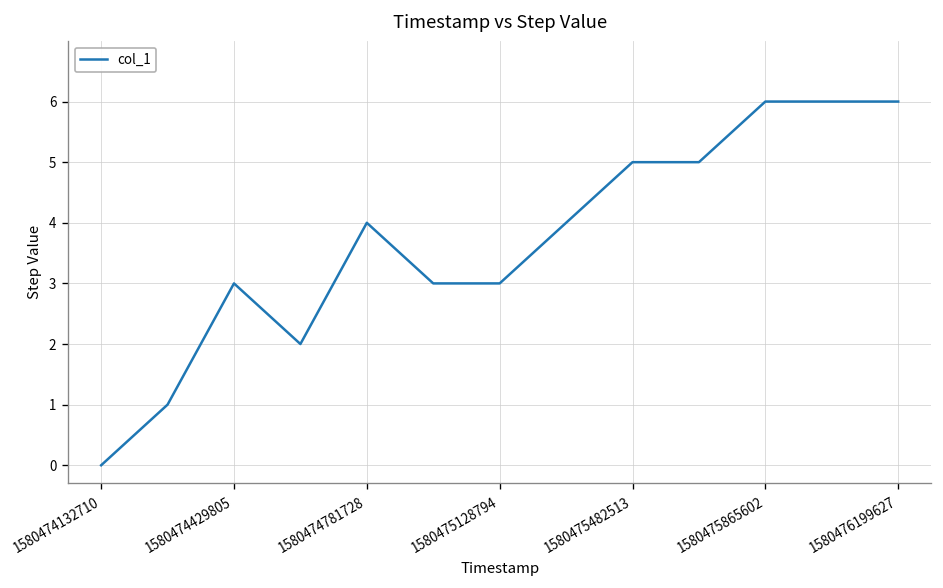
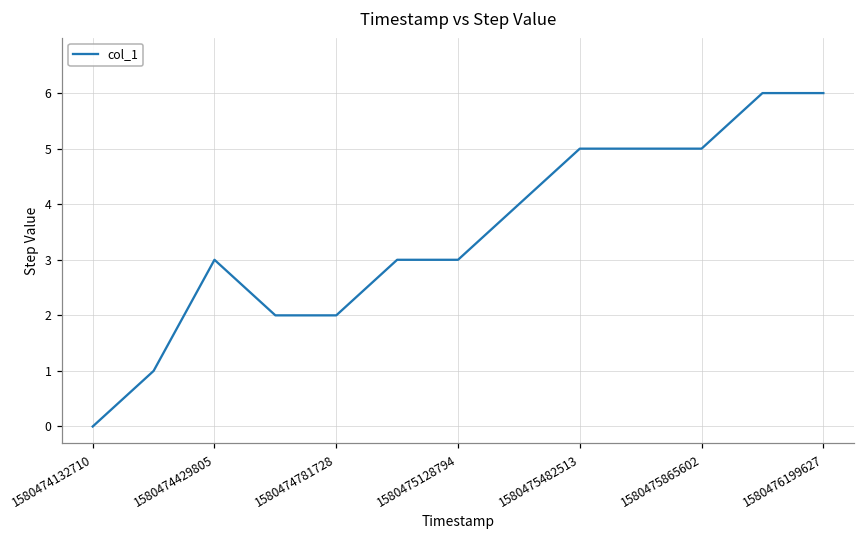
1580474781728: 4 -> 2
1580475865602: 6 -> 5
